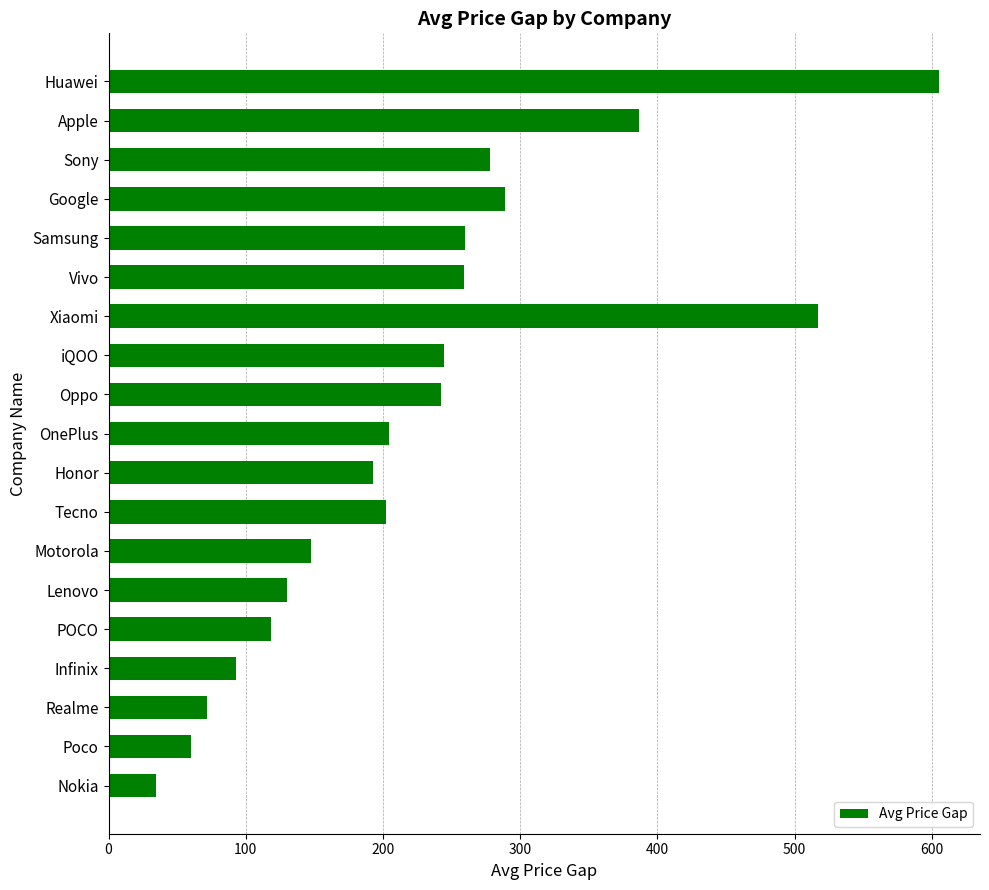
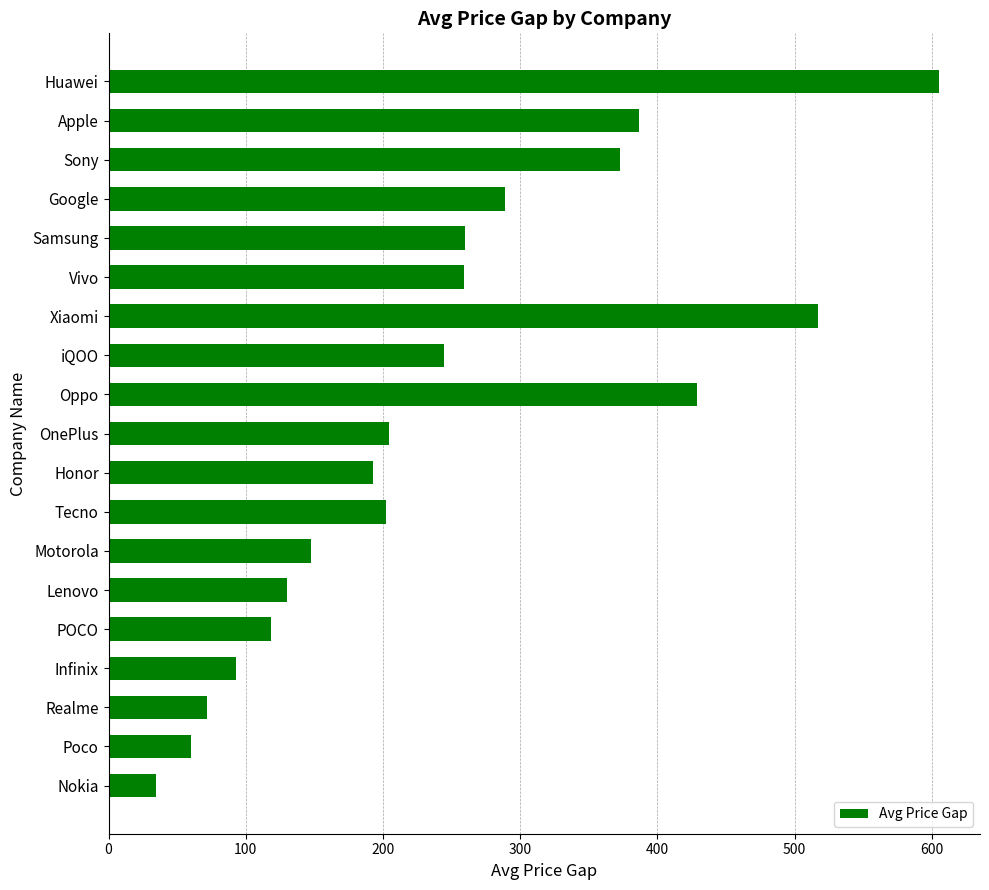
Sony: 278 -> 373
Oppo: 242 -> 429
